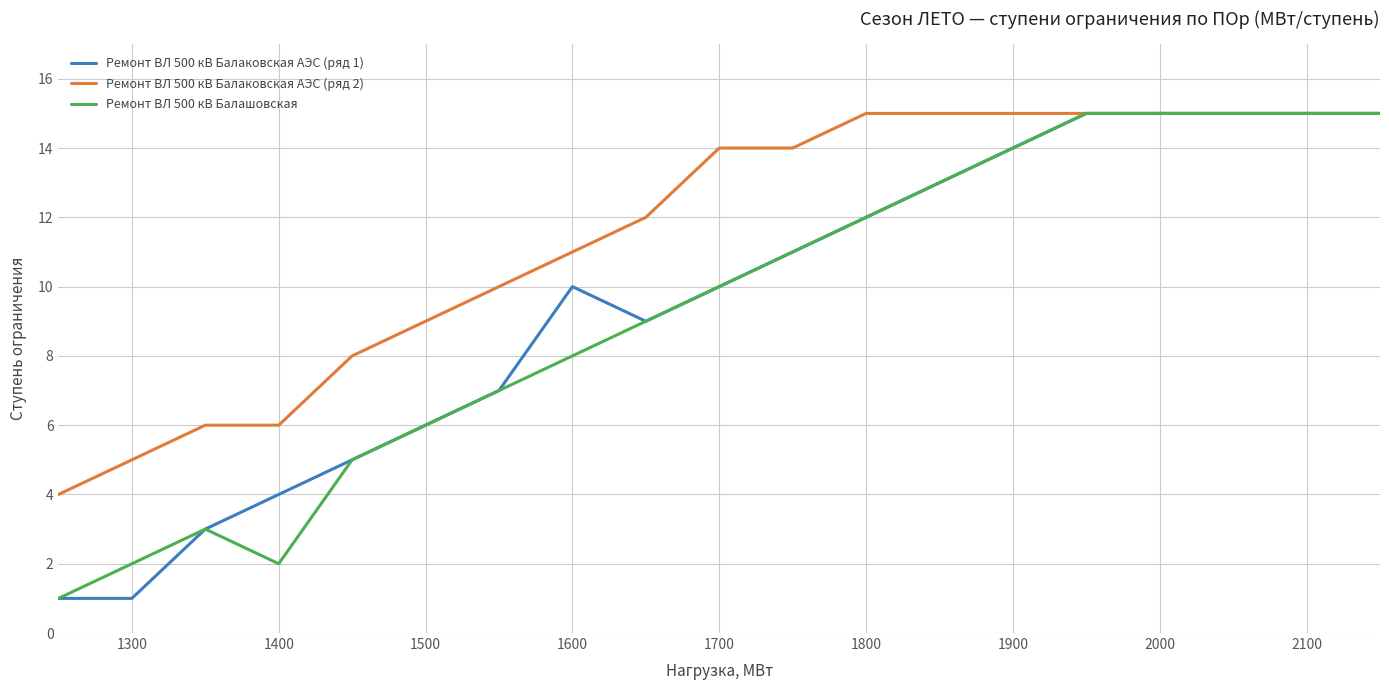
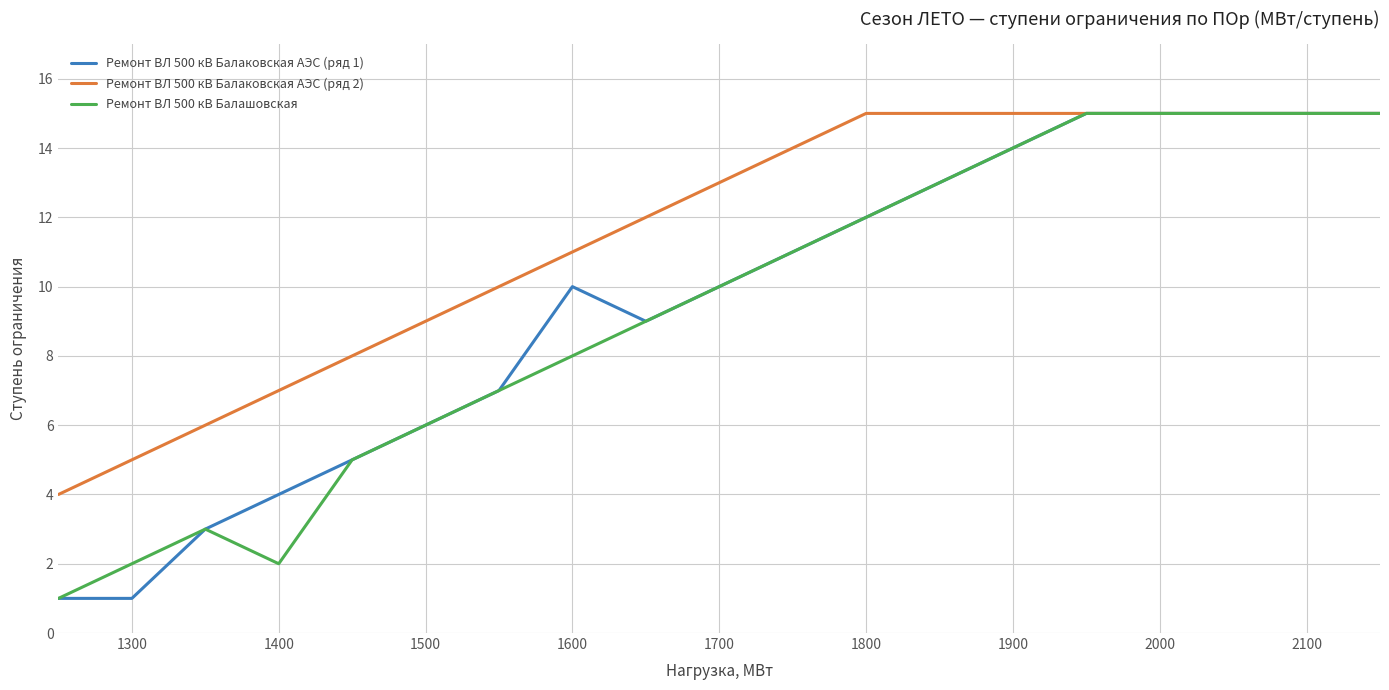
Ремонт ВЛ 500 кВ Балаковская АЭС (ряд 2), 1400: 6 -> 7
Ремонт ВЛ 500 кВ Балаковская АЭС (ряд 2), 1700: 14 -> 13
